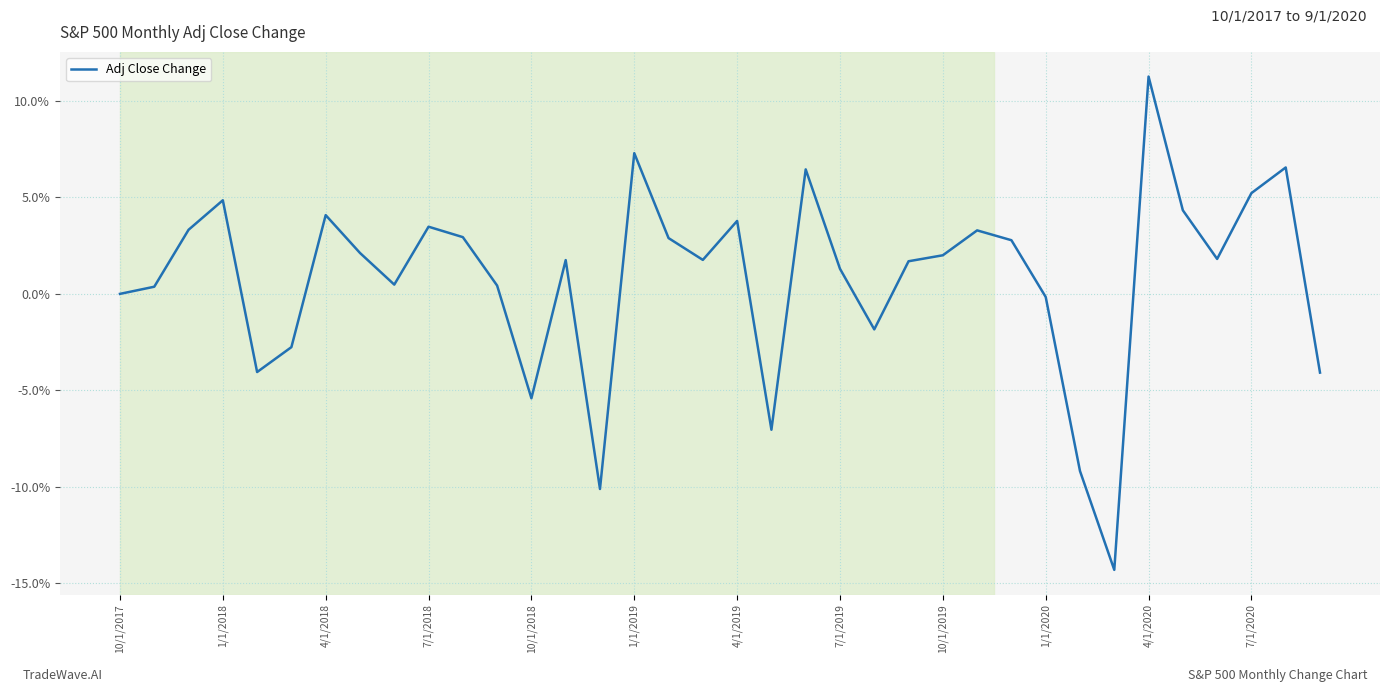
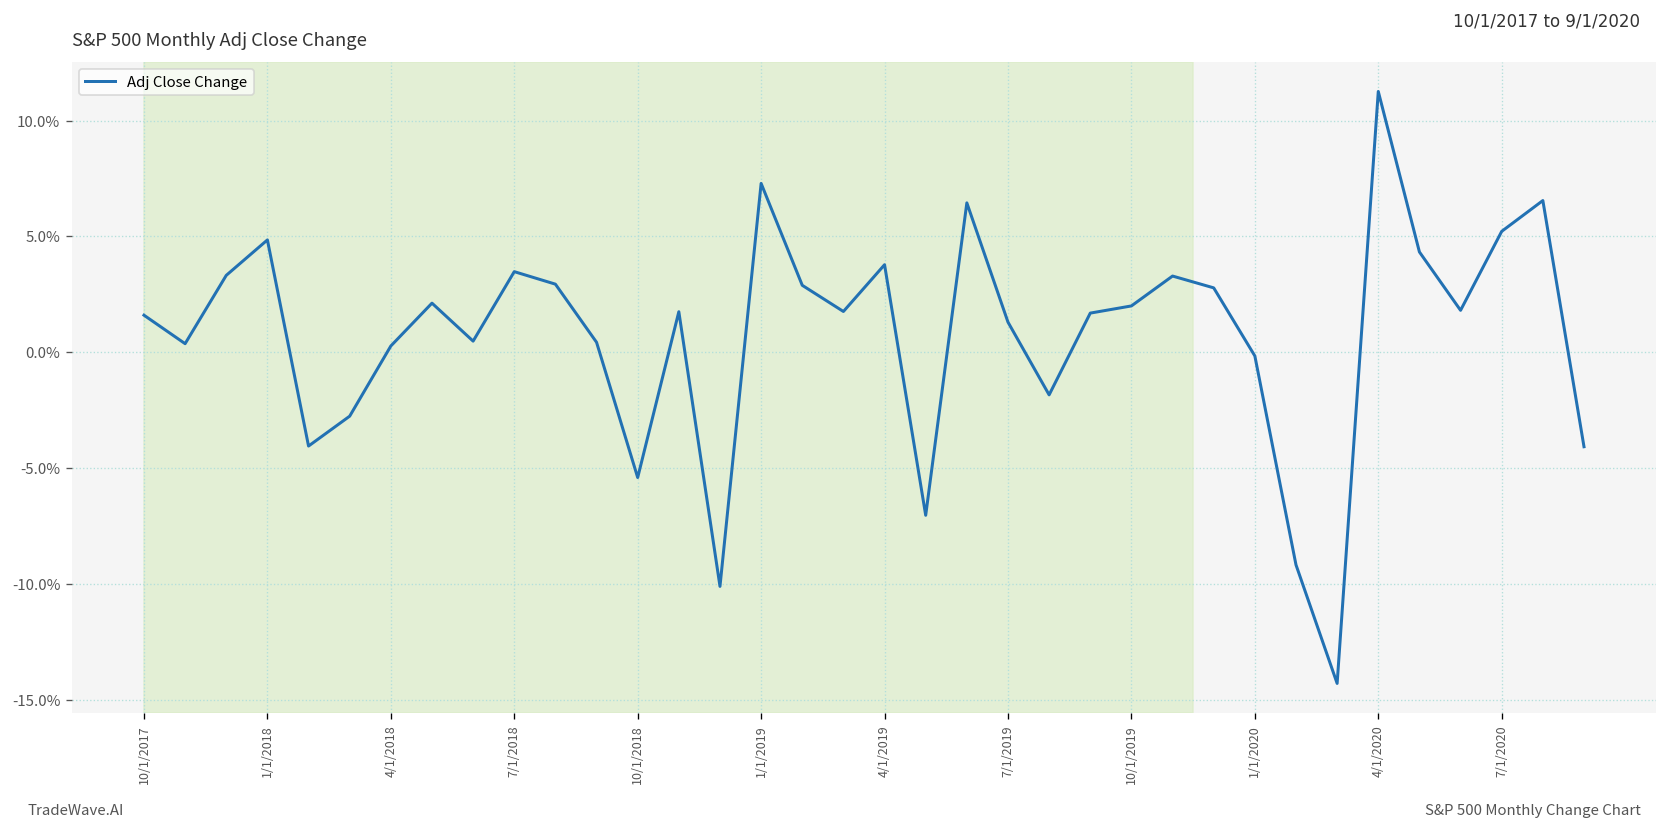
10/1/2017: 0.0% -> 1.6%
4/1/2018: 4.1% -> 0.3%
